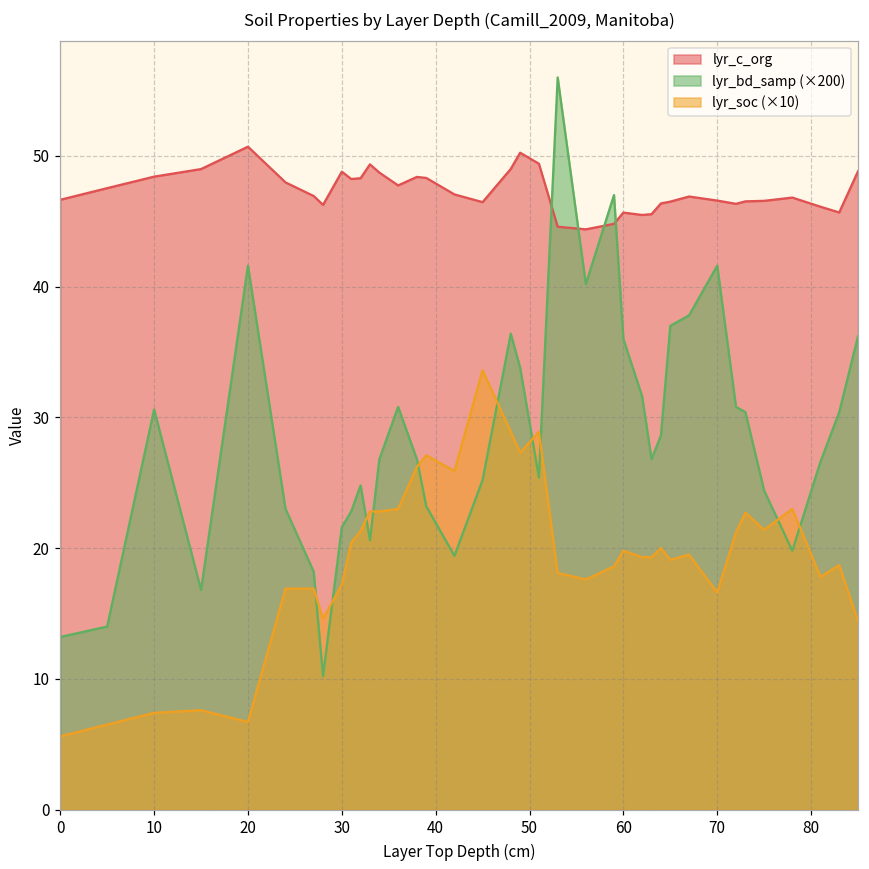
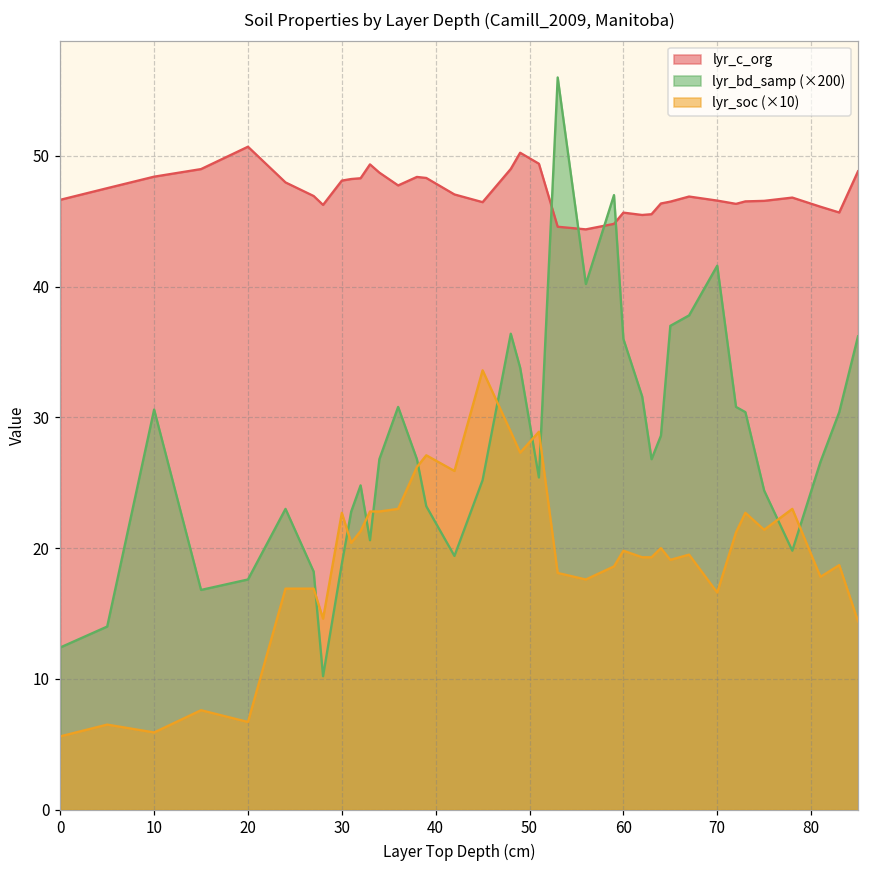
lyr_bd_samp (×200), 0: 13.2 -> 12.4
lyr_soc (×10), 10: 7.4 -> 5.9
lyr_bd_samp (×200), 20: 41.6 -> 17.6
lyr_c_org, 30: 48.8 -> 48.1
lyr_bd_samp (×200), 30: 21.6 -> 18.8
lyr_soc (×10), 30: 17.2 -> 22.7
